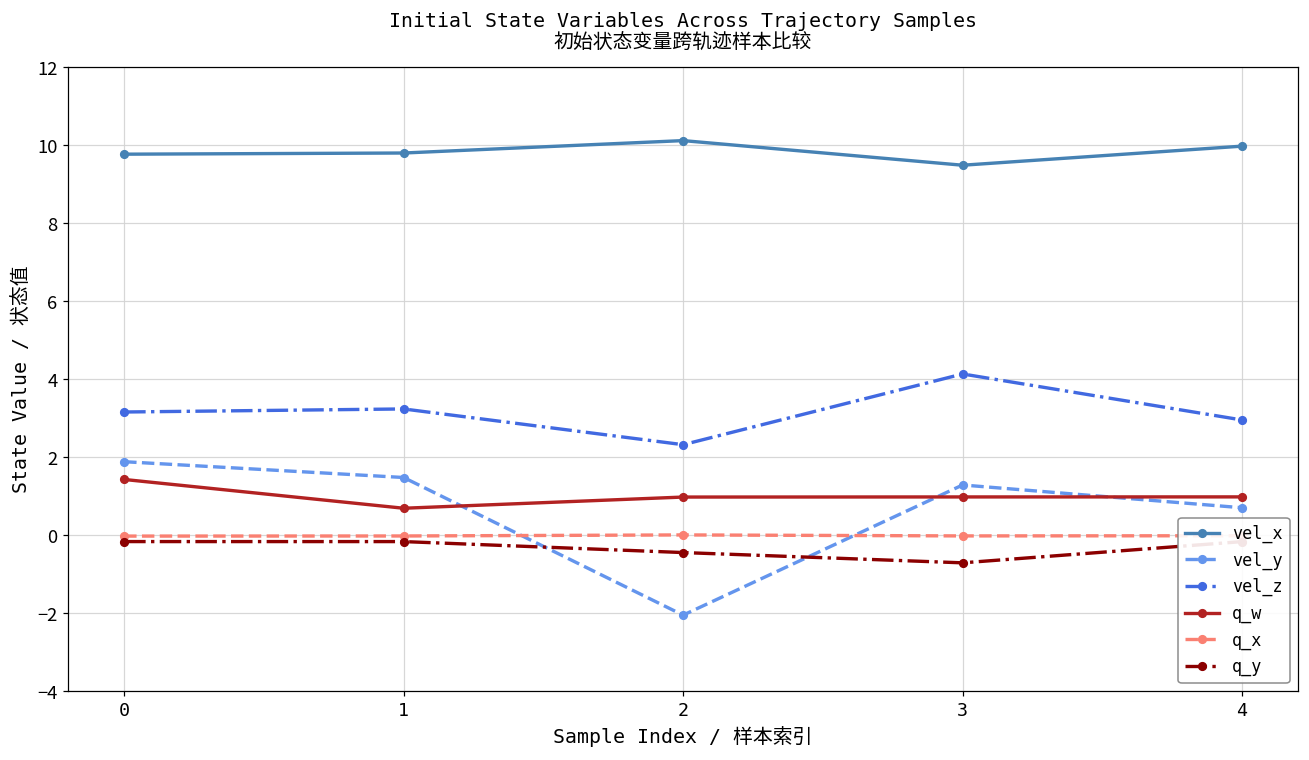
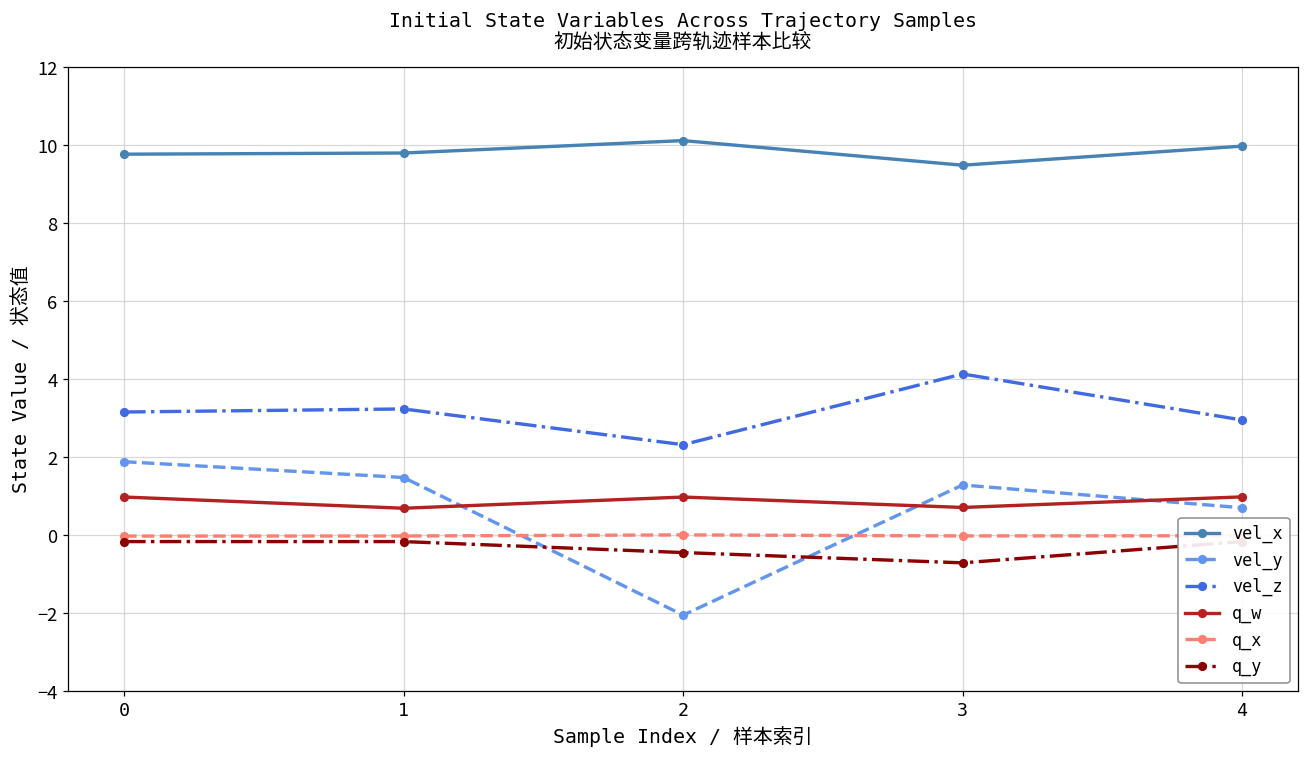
q_w, 0: 1.4 -> 1.0
q_w, 3: 1.0 -> 0.7
